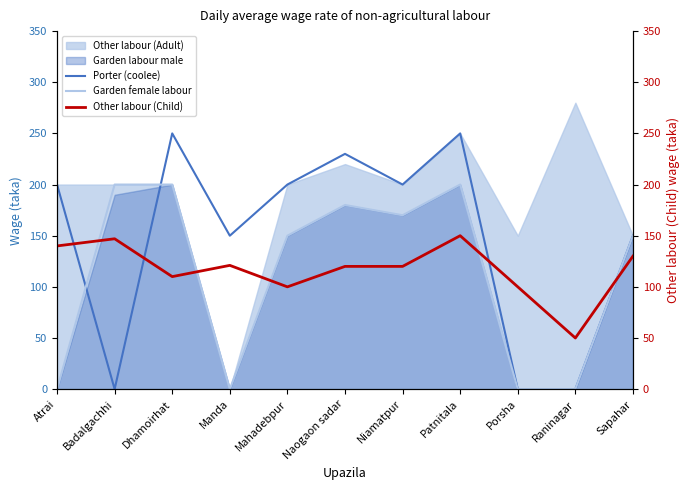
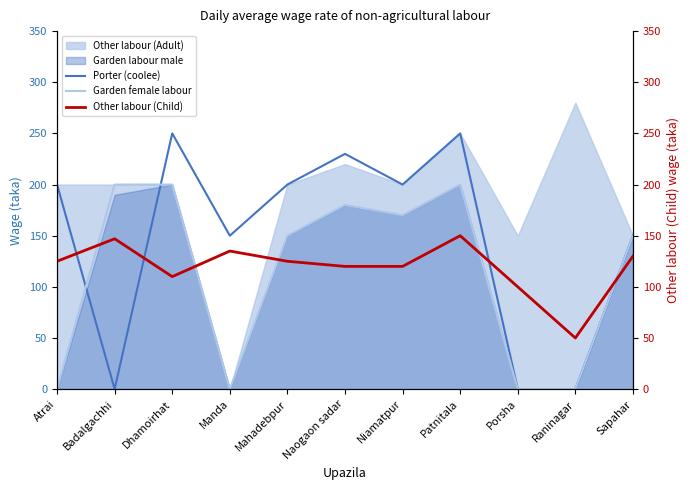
Other labour (Child), Atrai: 140 -> 125
Other labour (Child), Manda: 121 -> 135
Other labour (Child), Mahadebpur: 100 -> 125
